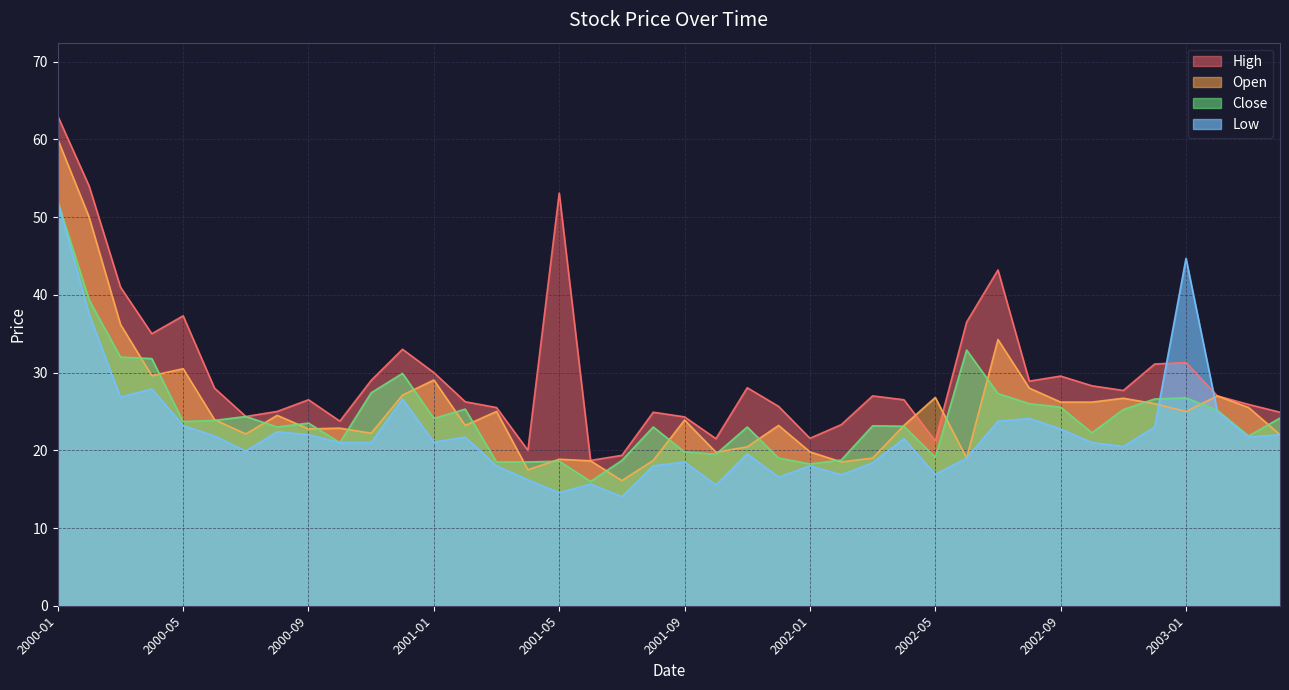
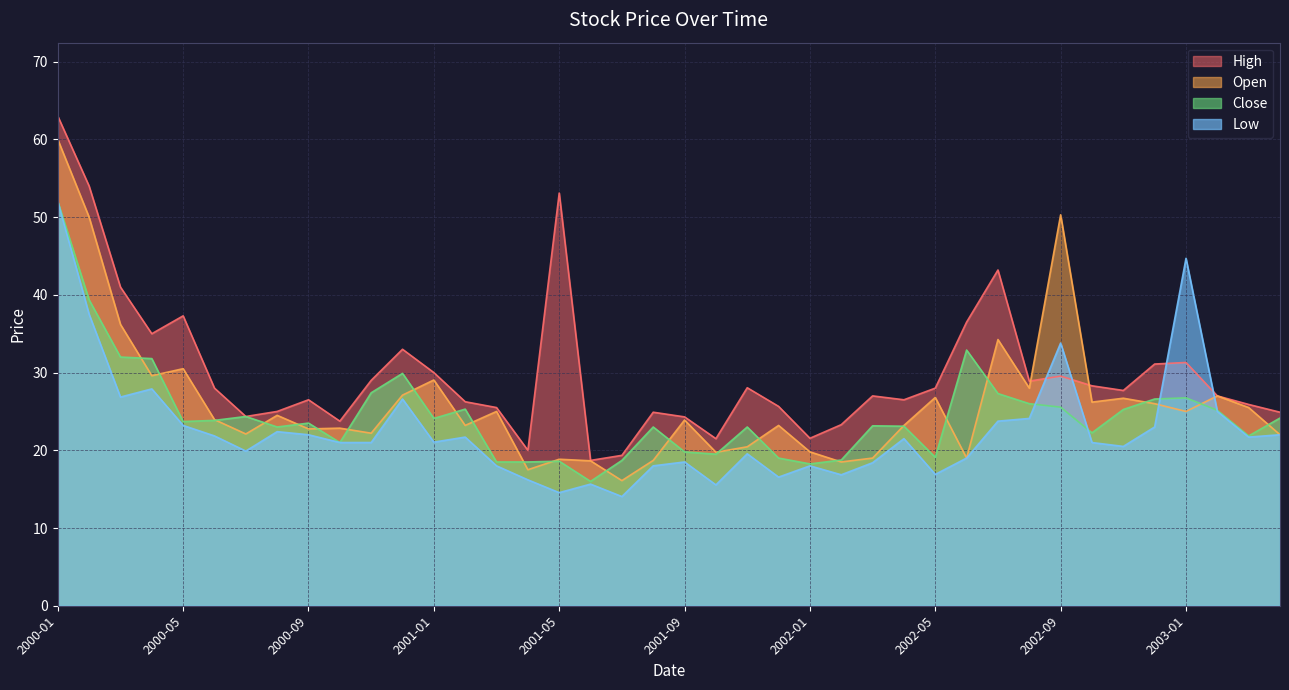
High, 2002-05: 21 -> 28
Open, 2002-09: 26 -> 50
Low, 2002-09: 23 -> 34
